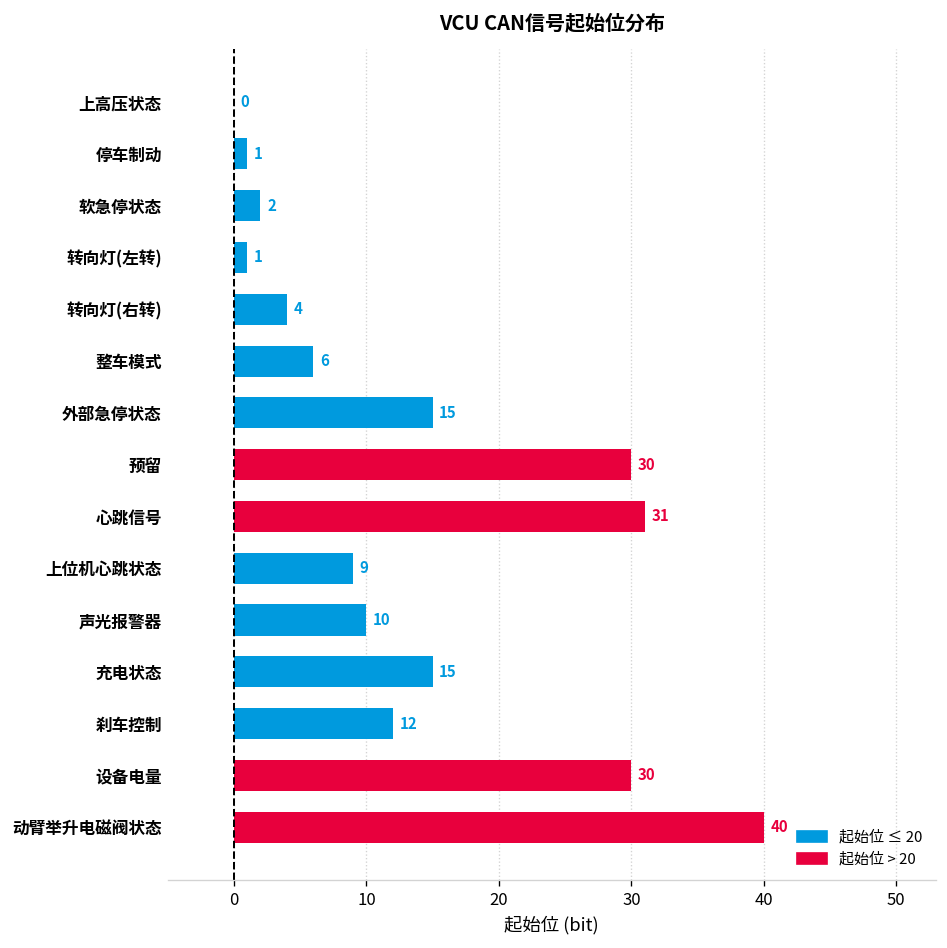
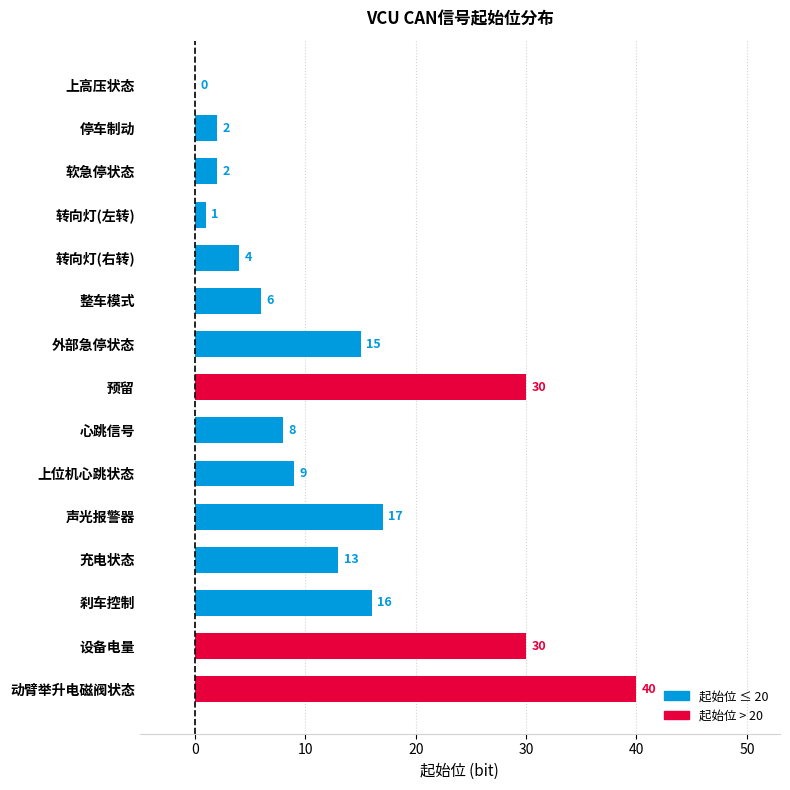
停车制动: 1 -> 2
心跳信号: 31 -> 8
声光报警器: 10 -> 17
充电状态: 15 -> 13
刹车控制: 12 -> 16
